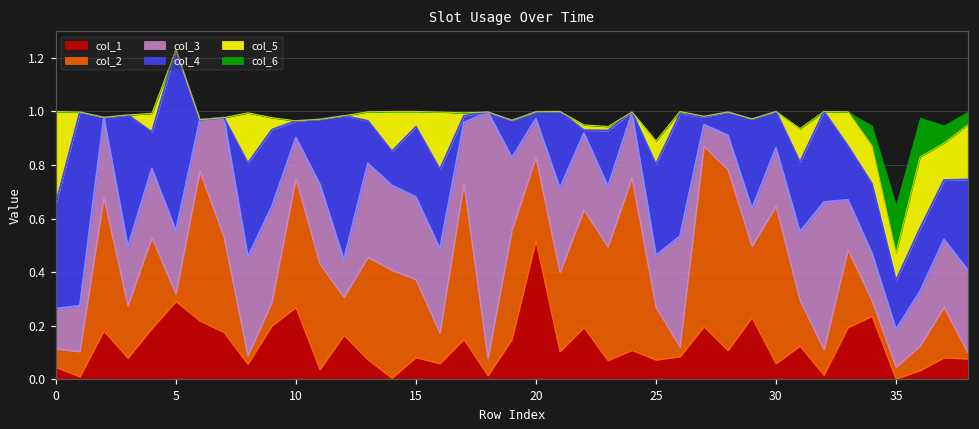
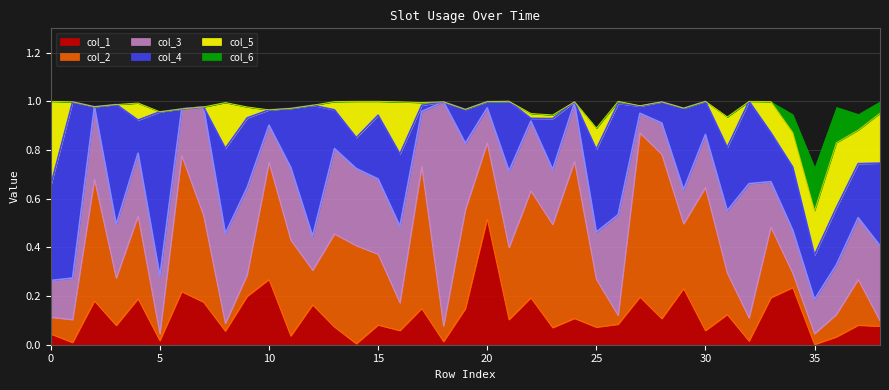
col_1, 5: 0.29 -> 0.02
col_5, 35: 0.10 -> 0.18
